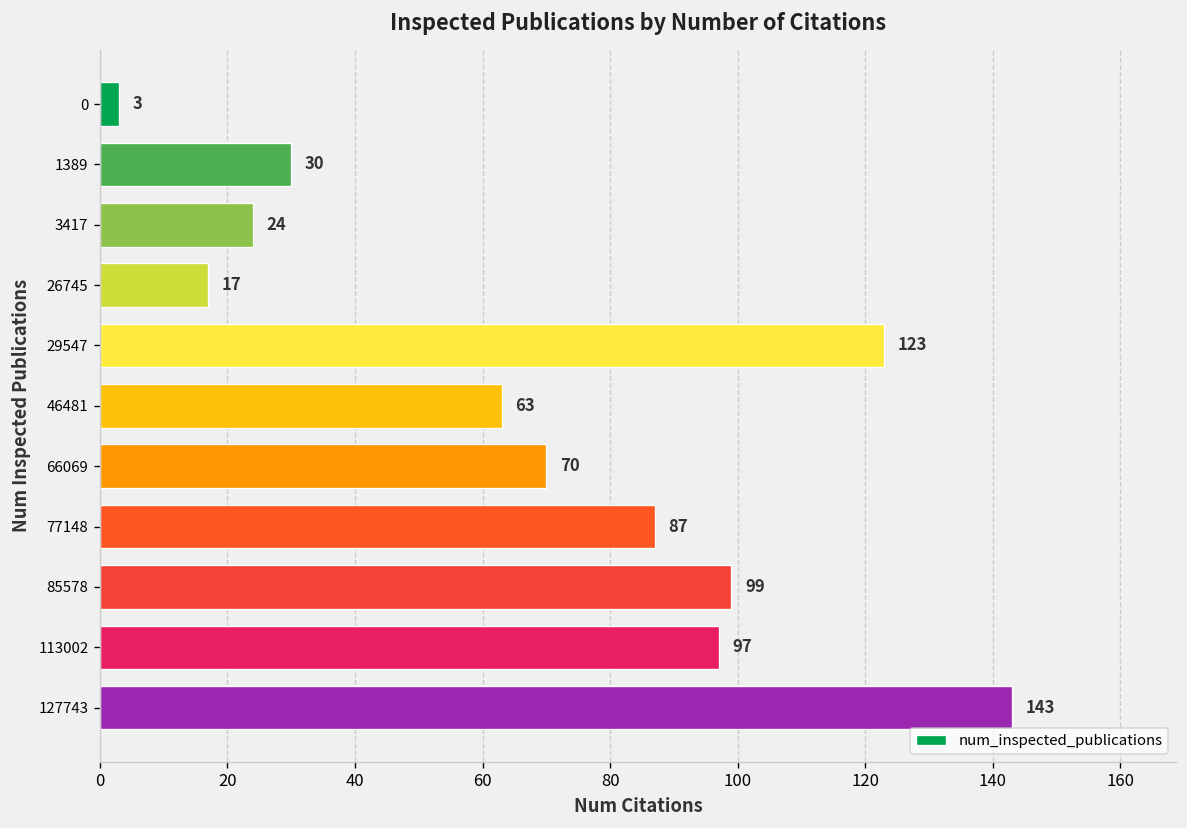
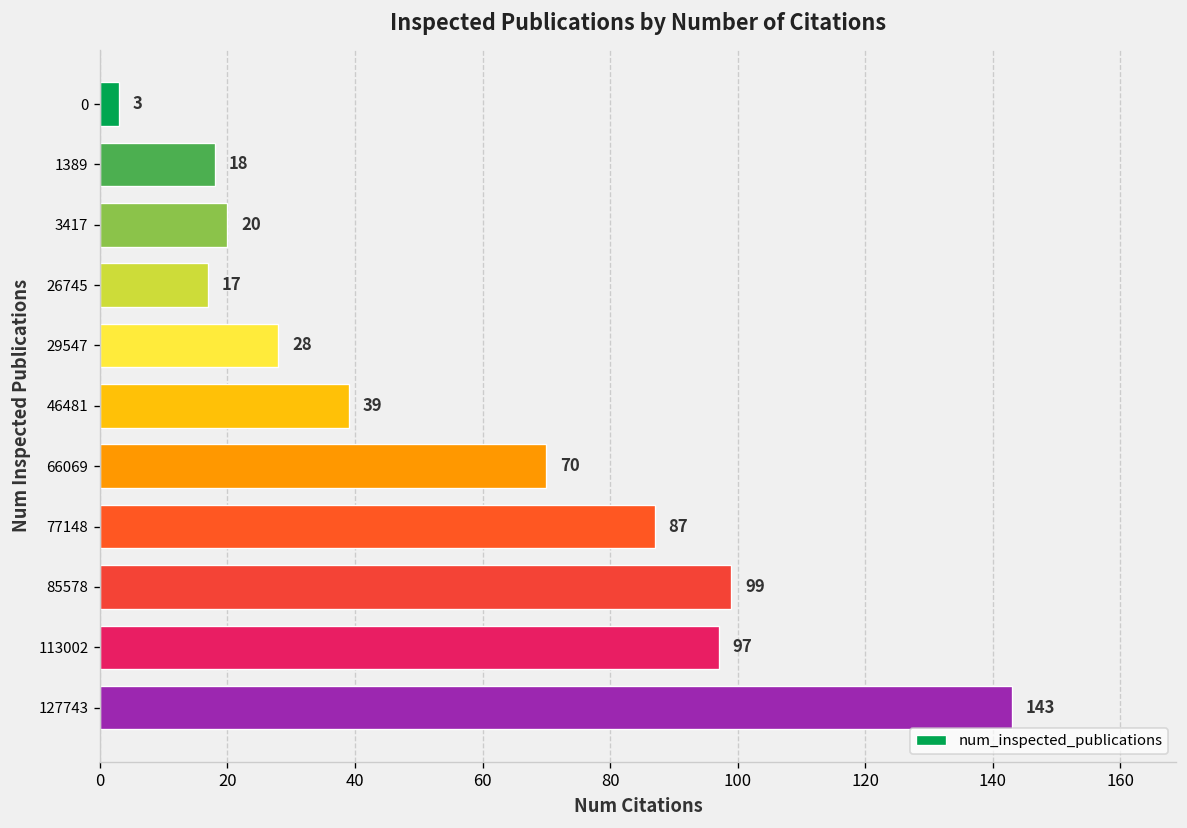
1389: 30 -> 18
3417: 24 -> 20
29547: 123 -> 28
46481: 63 -> 39
